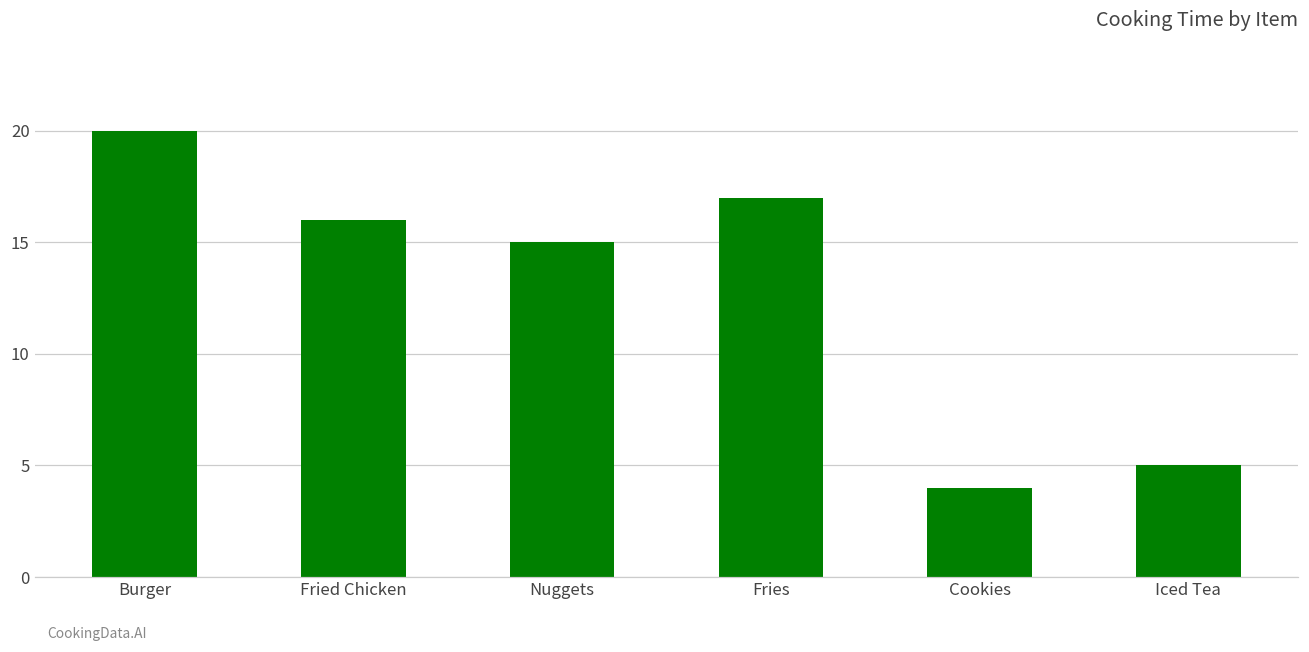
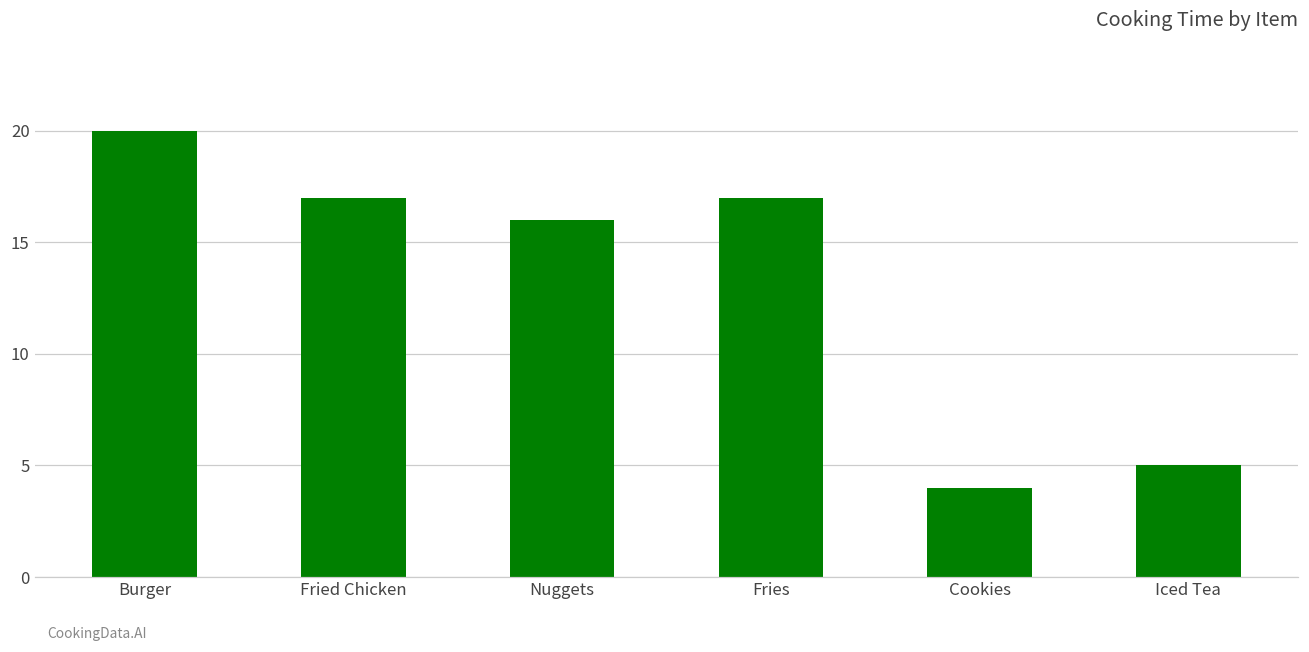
Fried Chicken: 16 -> 17
Nuggets: 15 -> 16
